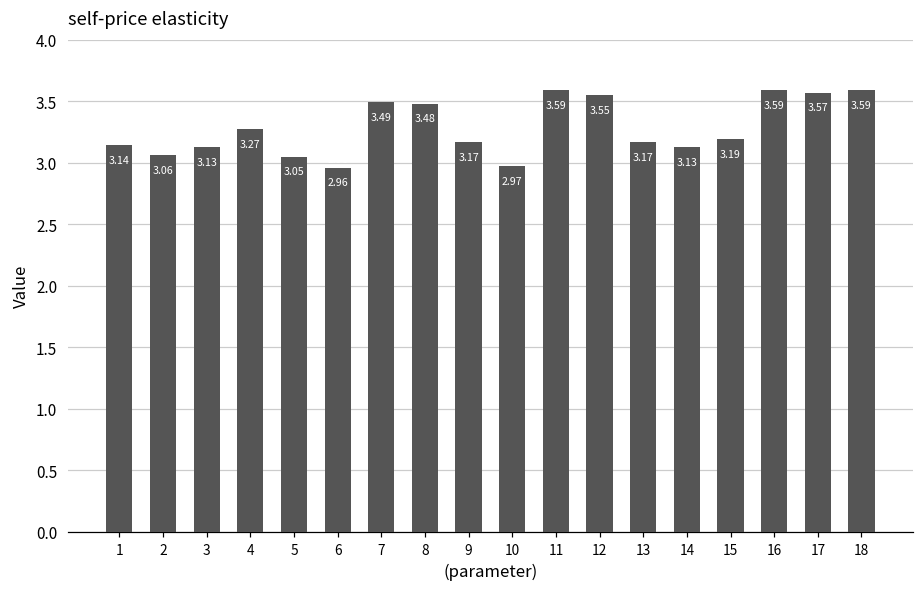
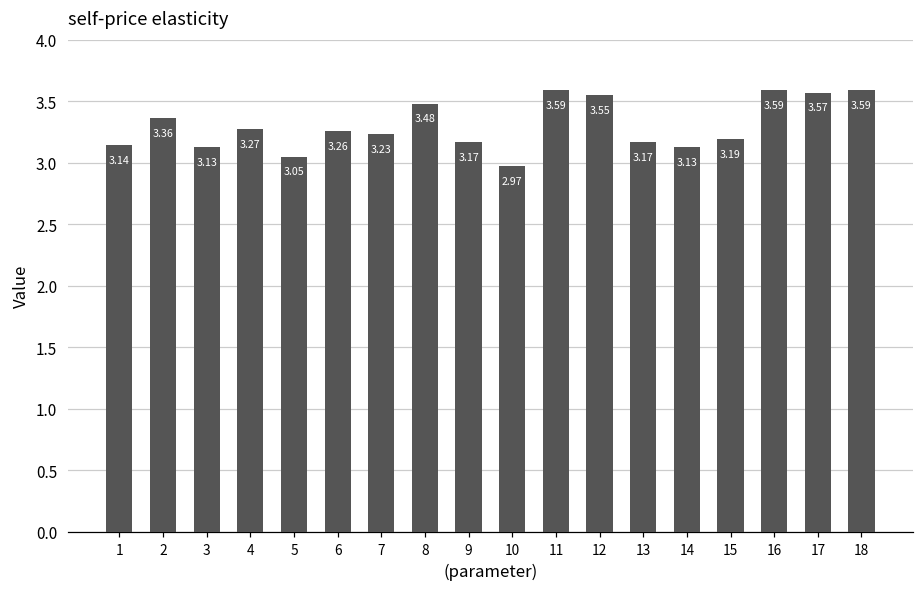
2: 3.06 -> 3.36
6: 2.96 -> 3.26
7: 3.49 -> 3.23
